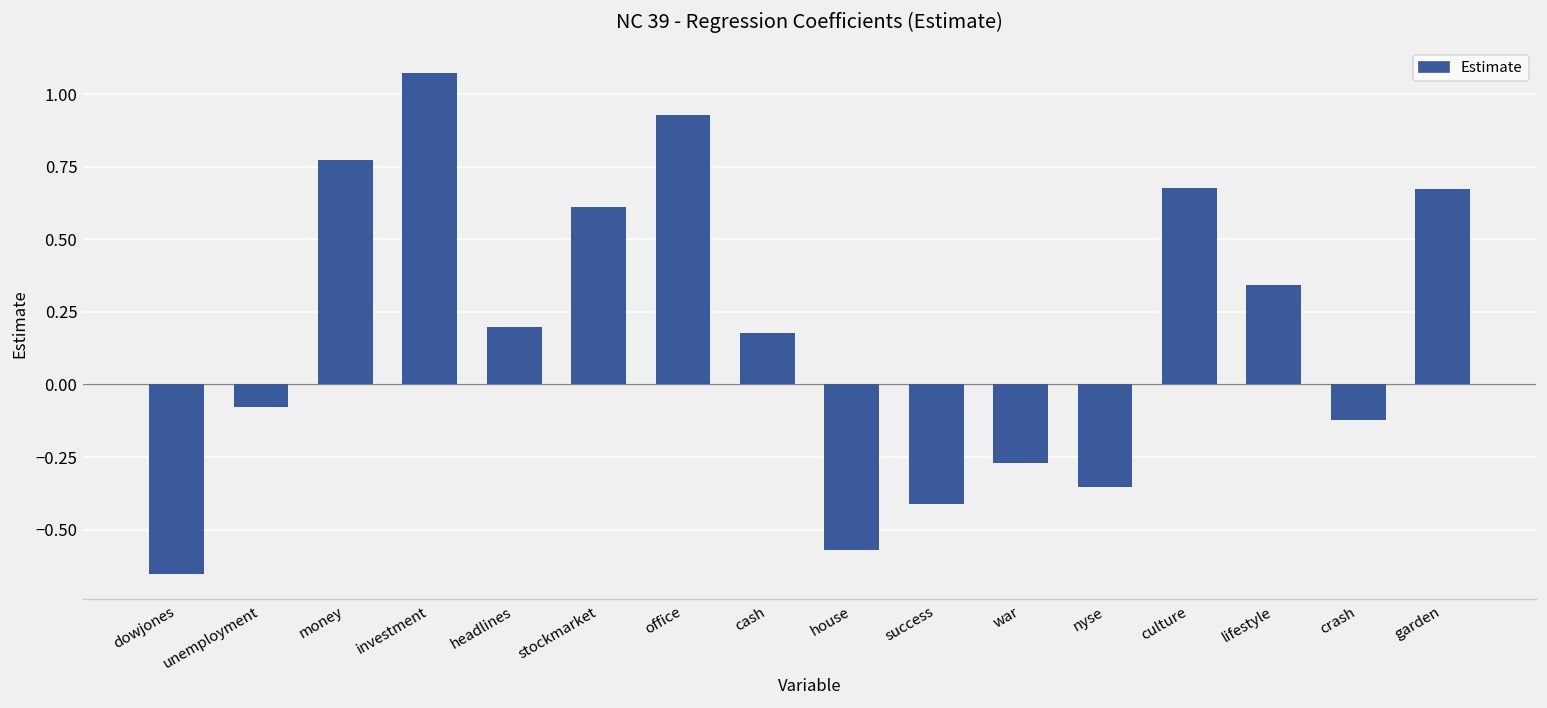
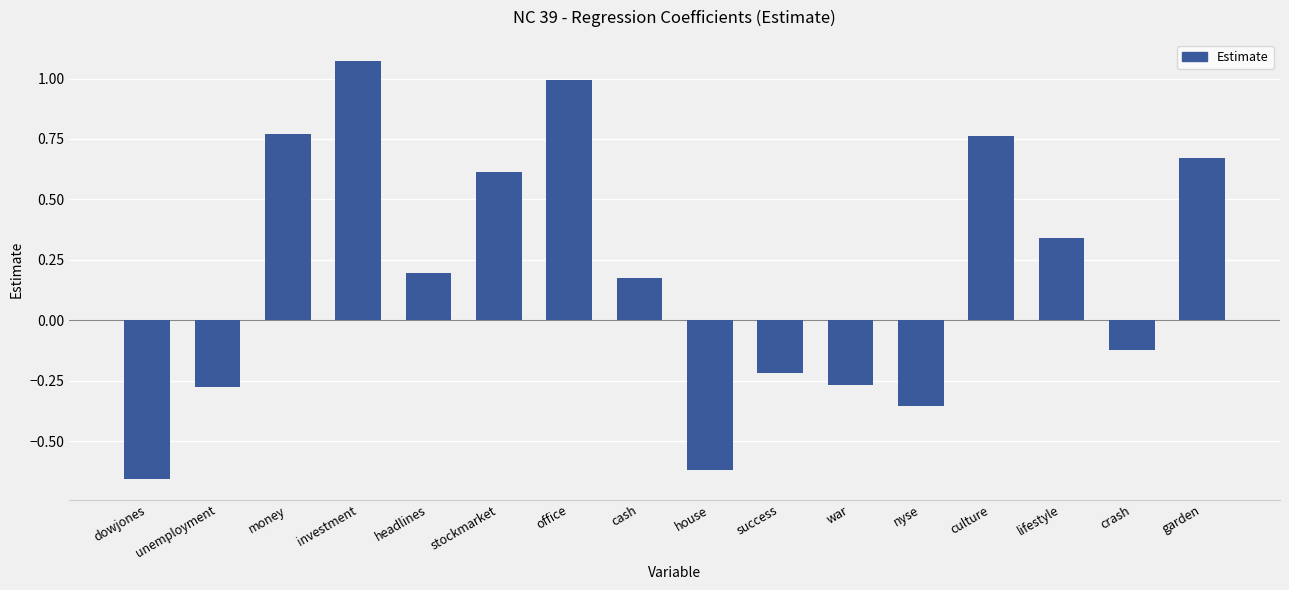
unemployment: -0.08 -> -0.28
office: 0.93 -> 0.99
house: -0.57 -> -0.62
success: -0.41 -> -0.22
culture: 0.68 -> 0.76
